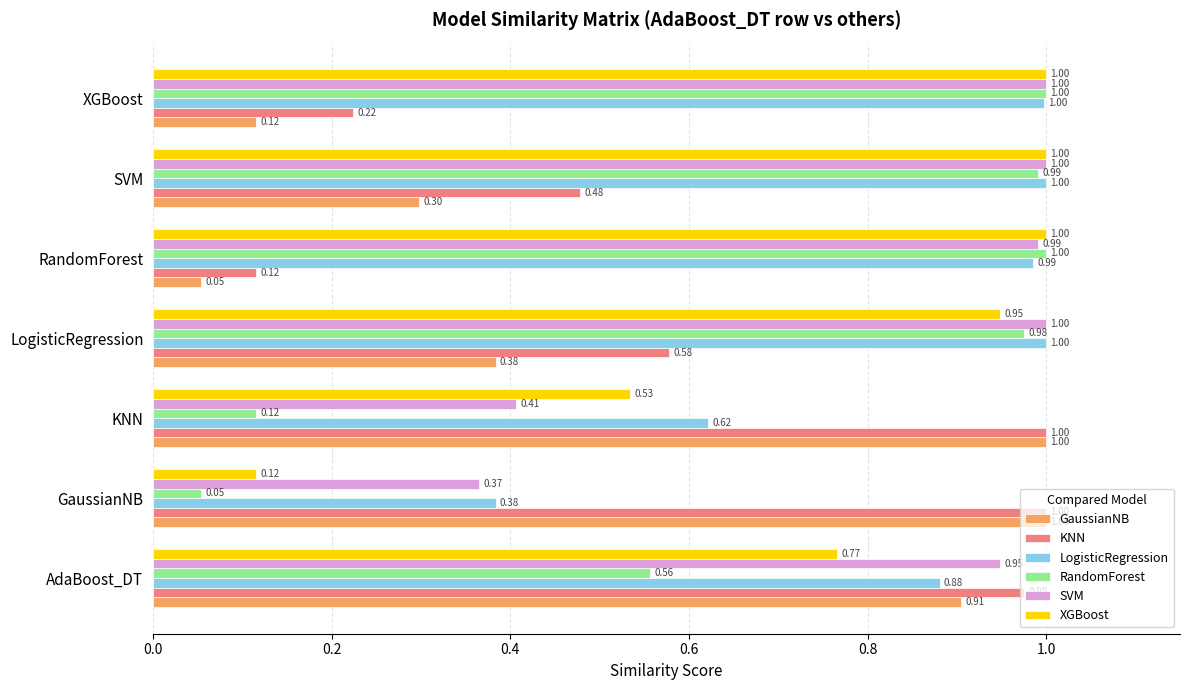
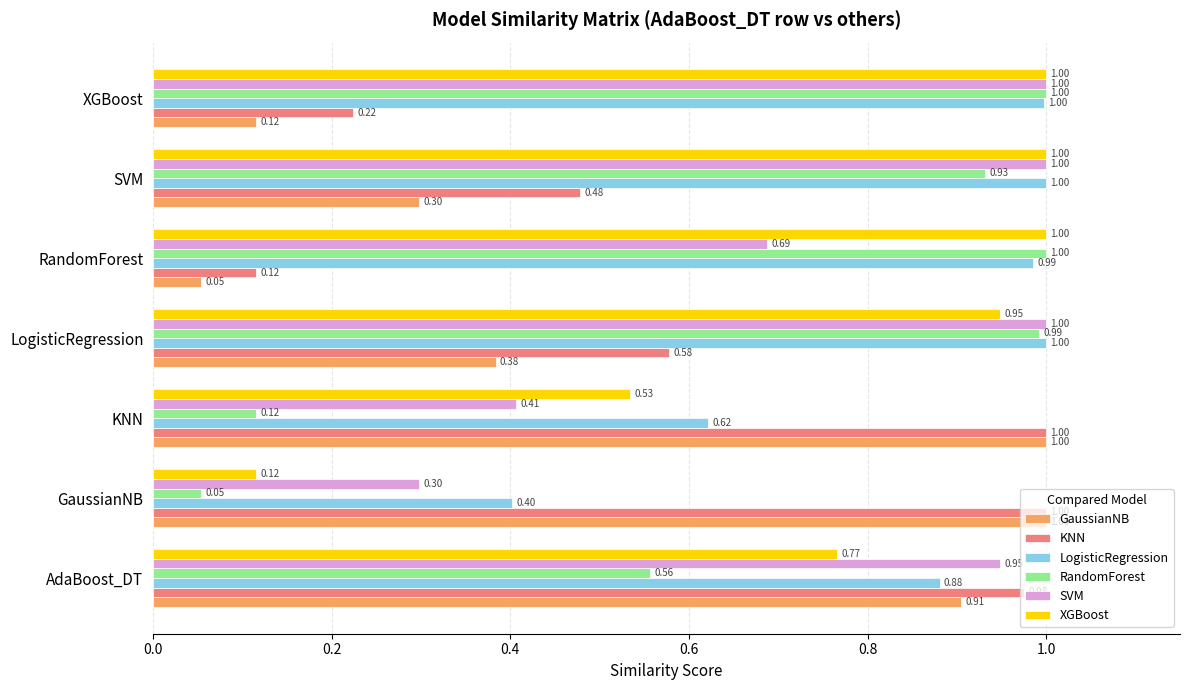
RandomForest, SVM: 0.99 -> 0.93
SVM, RandomForest: 0.99 -> 0.69
RandomForest, LogisticRegression: 0.98 -> 0.99
SVM, GaussianNB: 0.37 -> 0.30
LogisticRegression, GaussianNB: 0.38 -> 0.40
